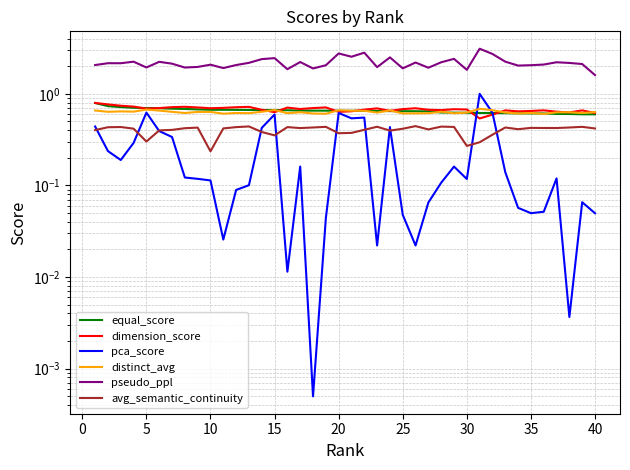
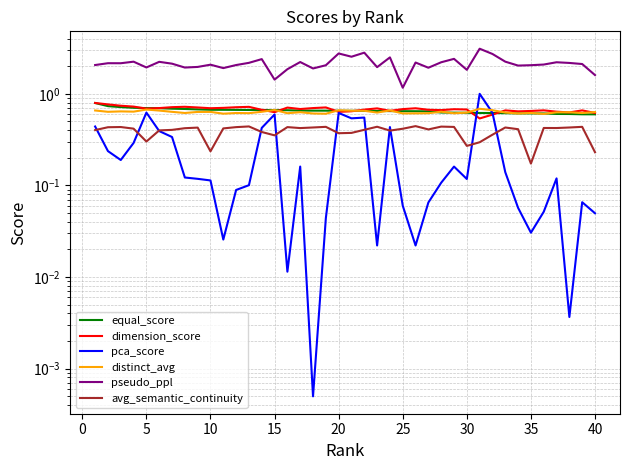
pseudo_ppl, 15: 2.5 -> 1.4
pca_score, 25: 0.05 -> 0.06
pseudo_ppl, 25: 1.9 -> 1.2
pca_score, 35: 0.05 -> 0.030
avg_semantic_continuity, 35: 0.4 -> 0.17
avg_semantic_continuity, 40: 0.4 -> 0.23
